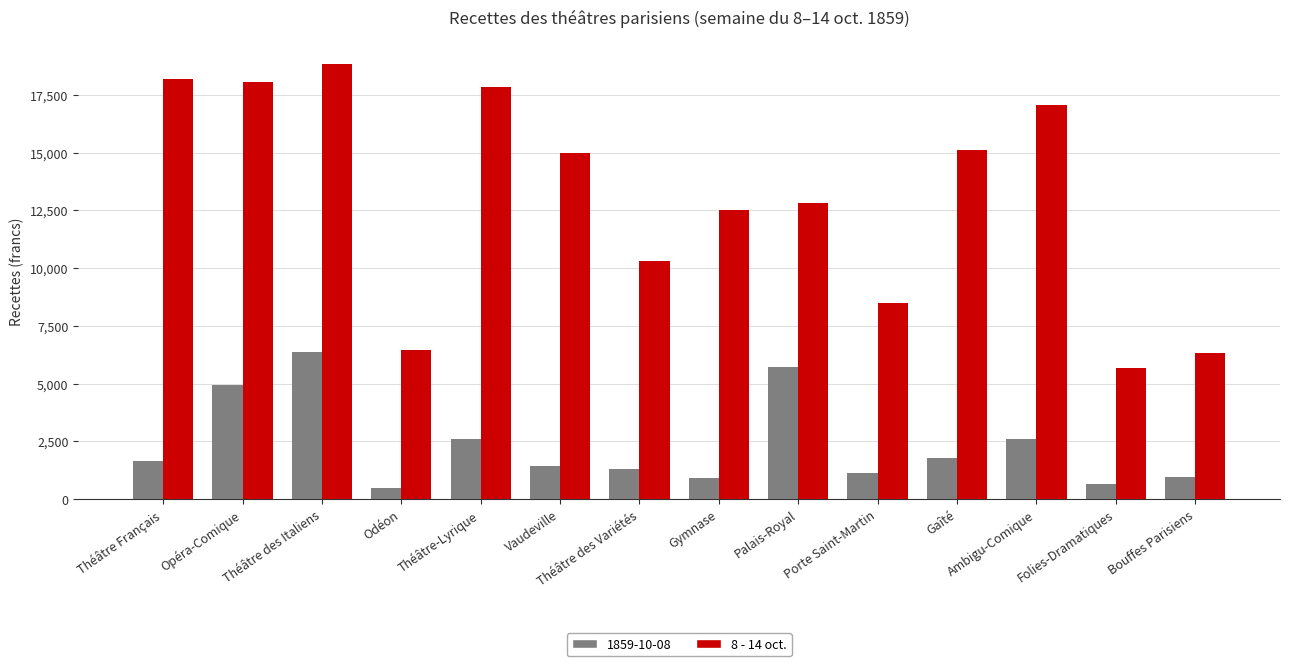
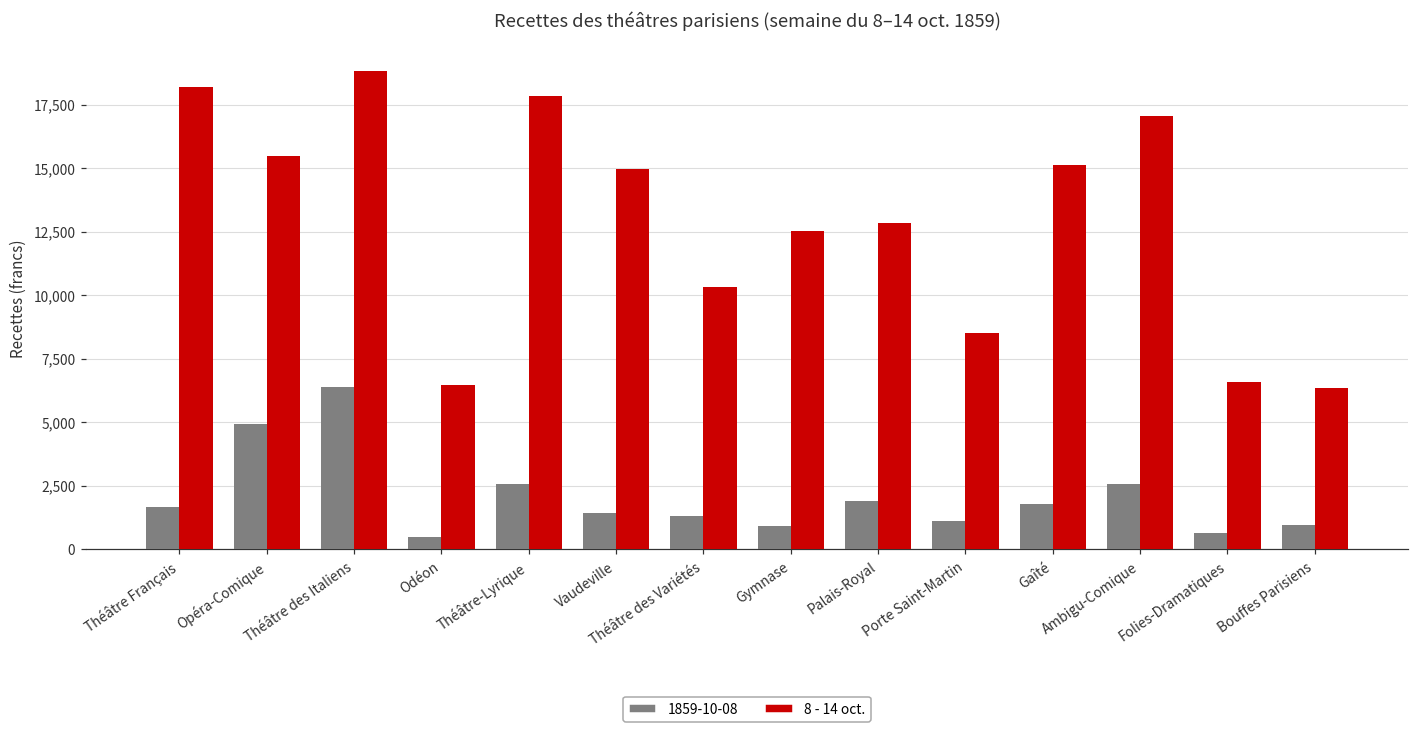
8 - 14 oct., Opéra-Comique: 18,100 -> 15,500
1859-10-08, Palais-Royal: 5,700 -> 1,900
8 - 14 oct., Folies-Dramatiques: 5,700 -> 6,600
